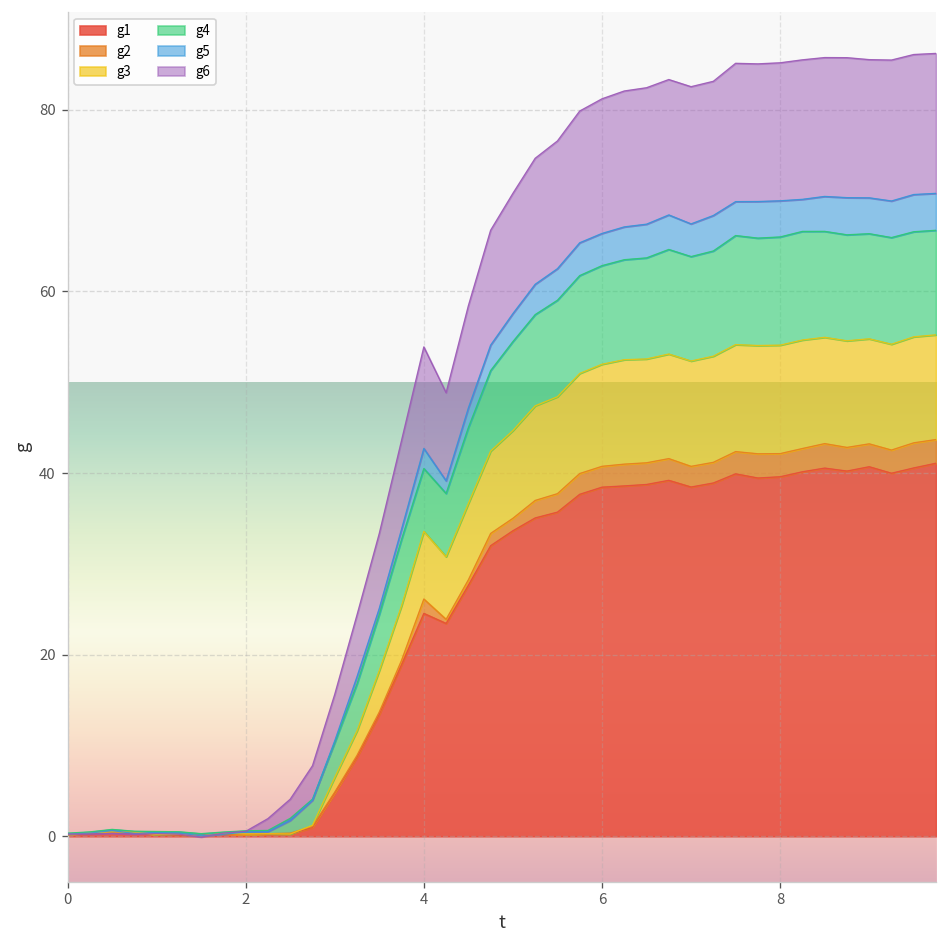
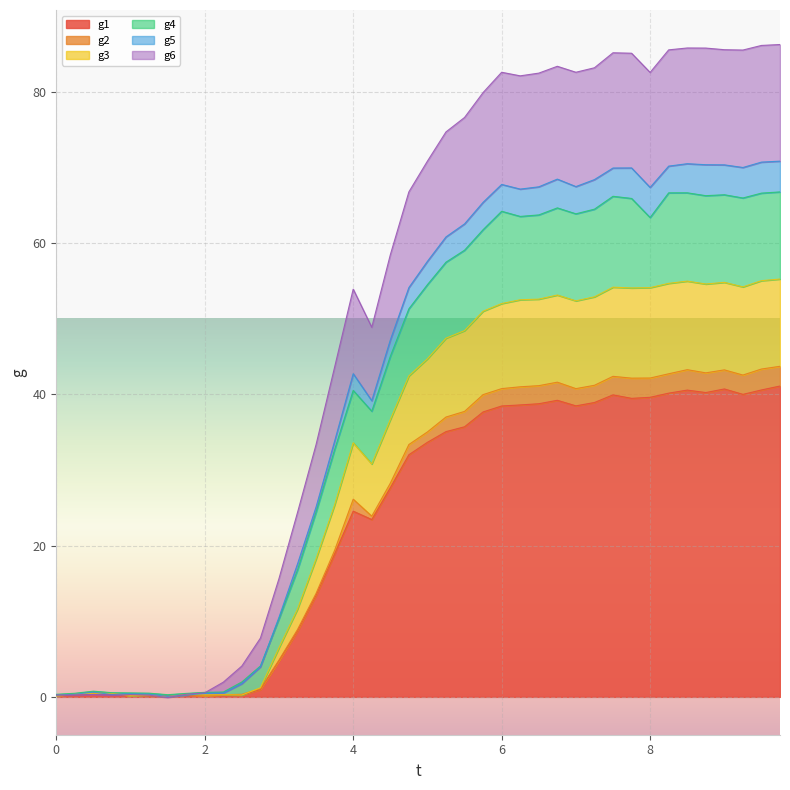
g4, 6: 11 -> 12
g4, 8: 12 -> 9
